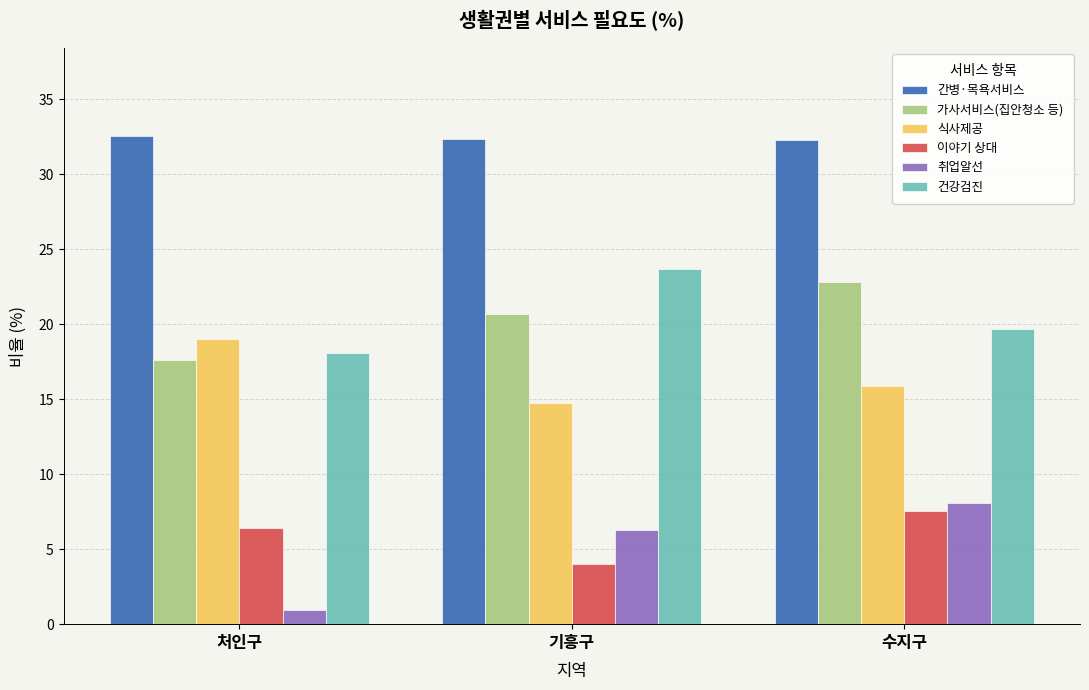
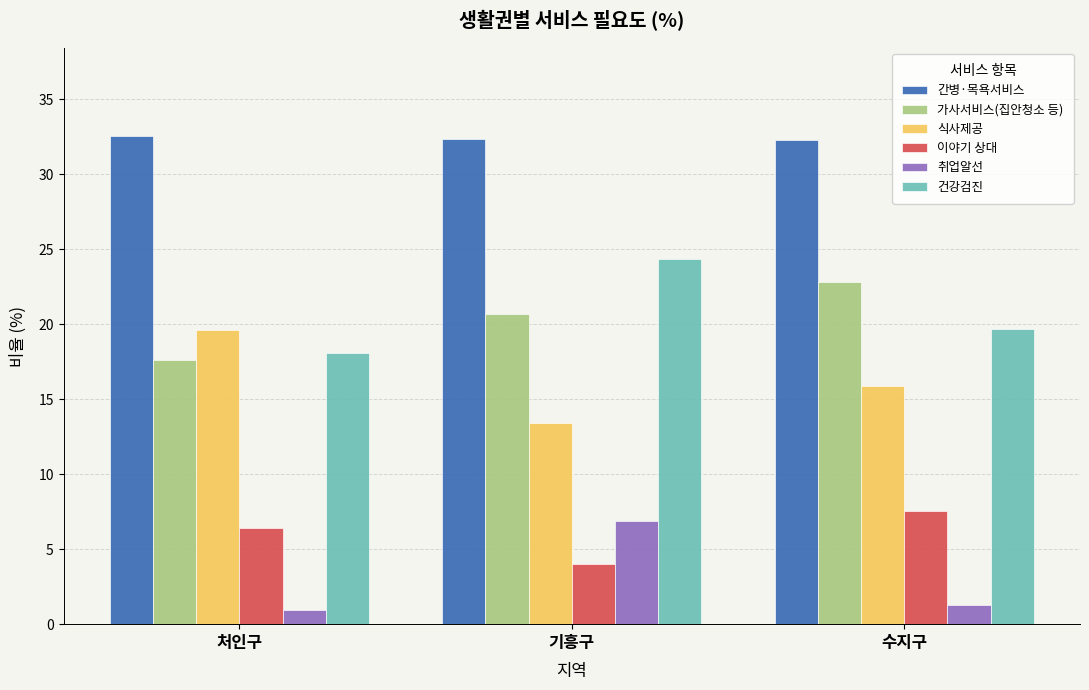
식사제공, 처인구: 19.0 -> 19.6
식사제공, 기흥구: 14.7 -> 13.4
취업알선, 기흥구: 6.3 -> 6.8
건강검진, 기흥구: 23.7 -> 24.3
취업알선, 수지구: 8.1 -> 1.3
